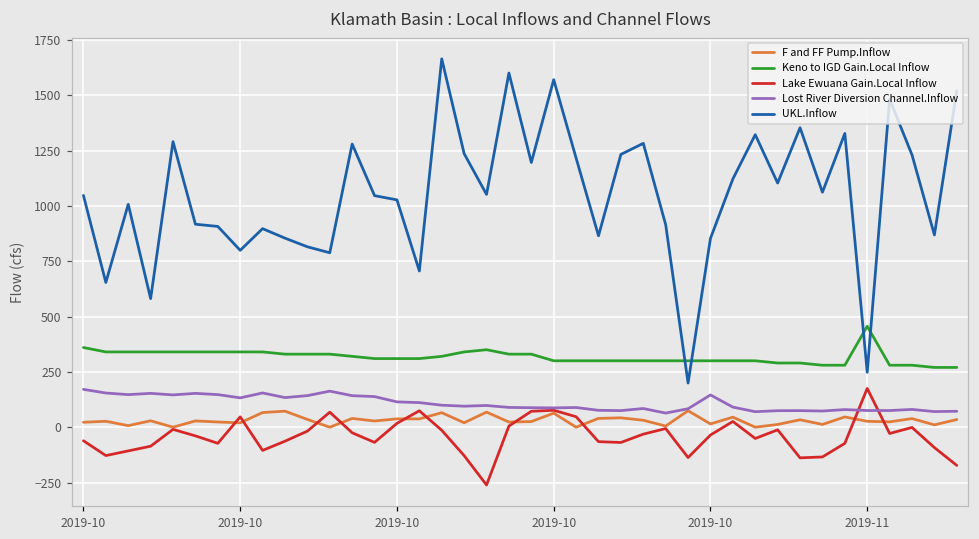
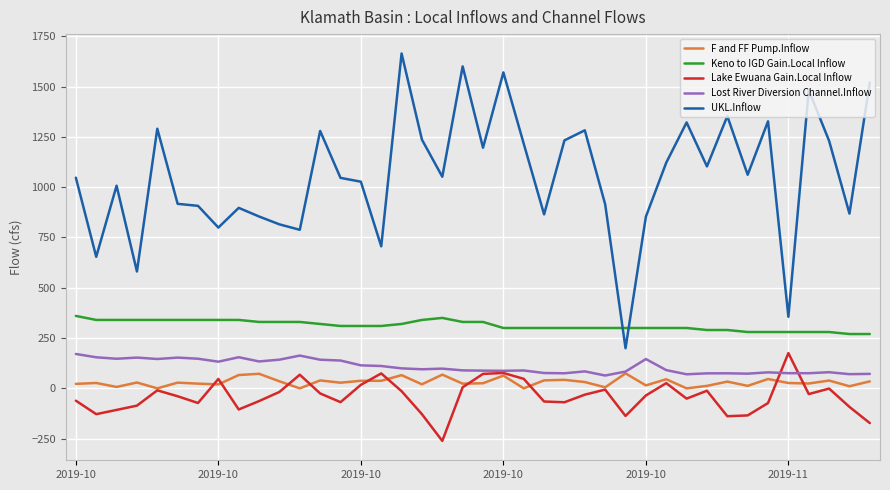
Keno to IGD Gain.Local Inflow, 2019-11: 460 -> 280
UKL.Inflow, 2019-11: 250 -> 360
